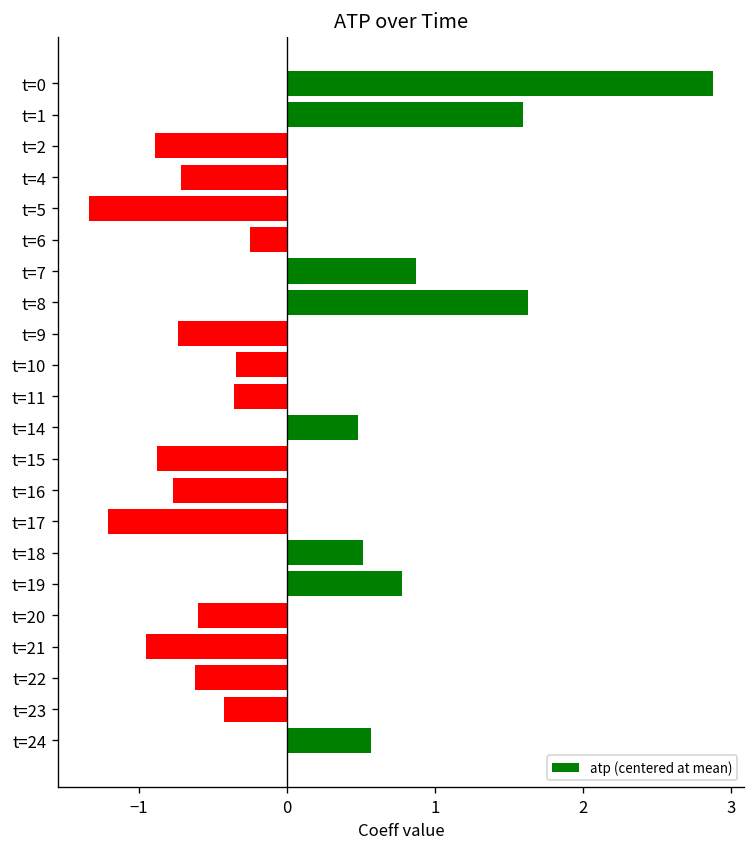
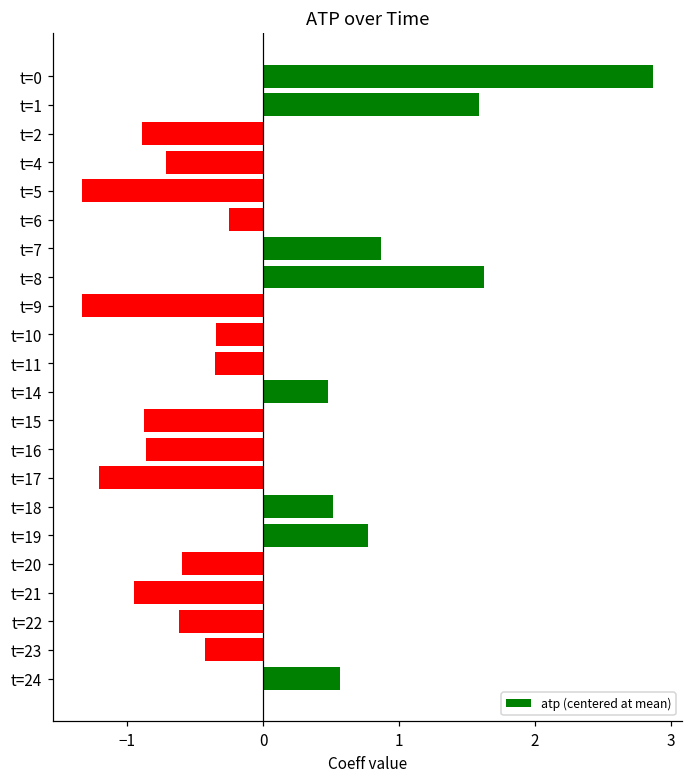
t=9: -0.74 -> -1.33
t=16: -0.77 -> -0.86
